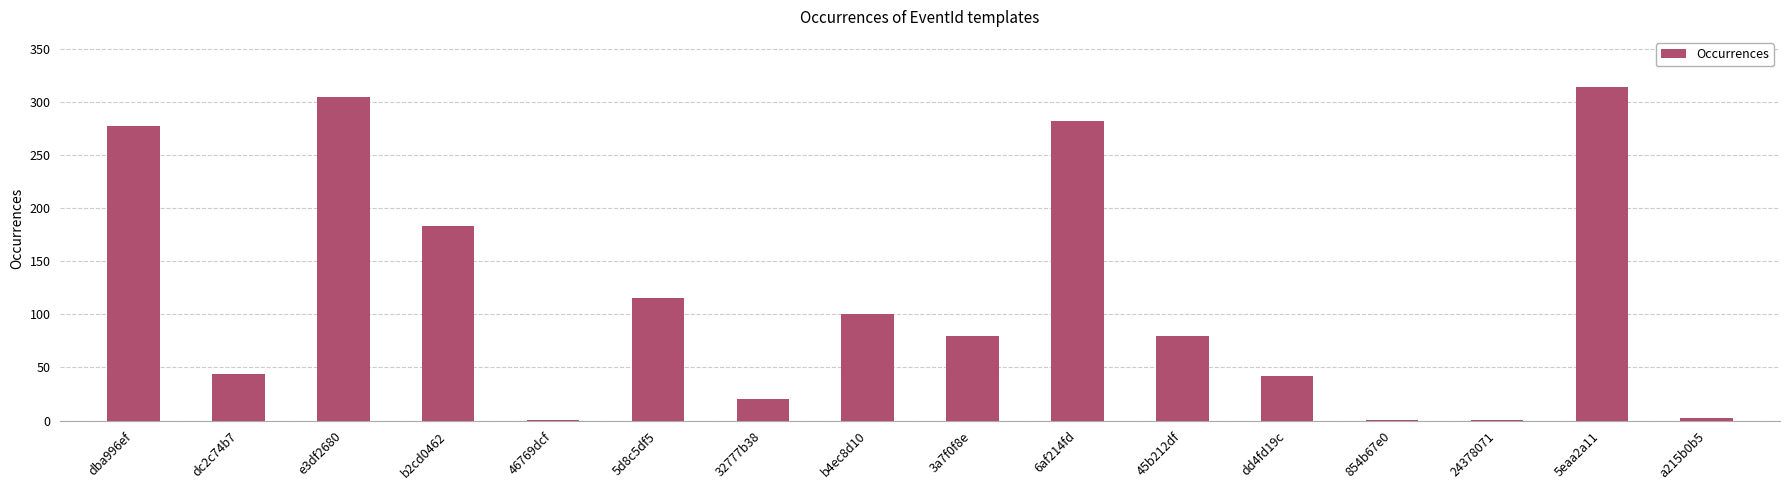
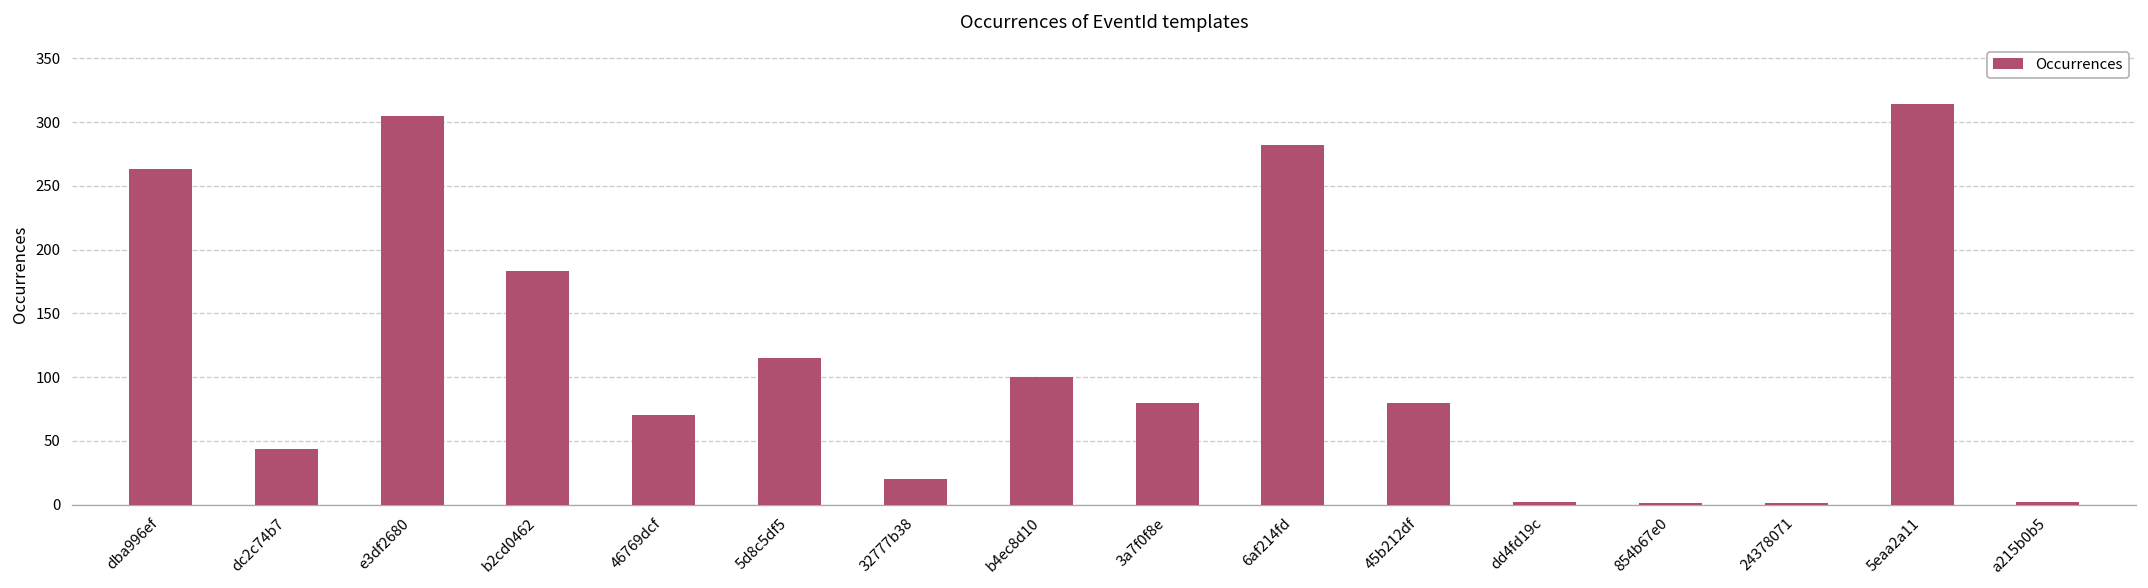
dba996ef: 277 -> 263
46769dcf: 1 -> 70
dd4fd19c: 42 -> 2
